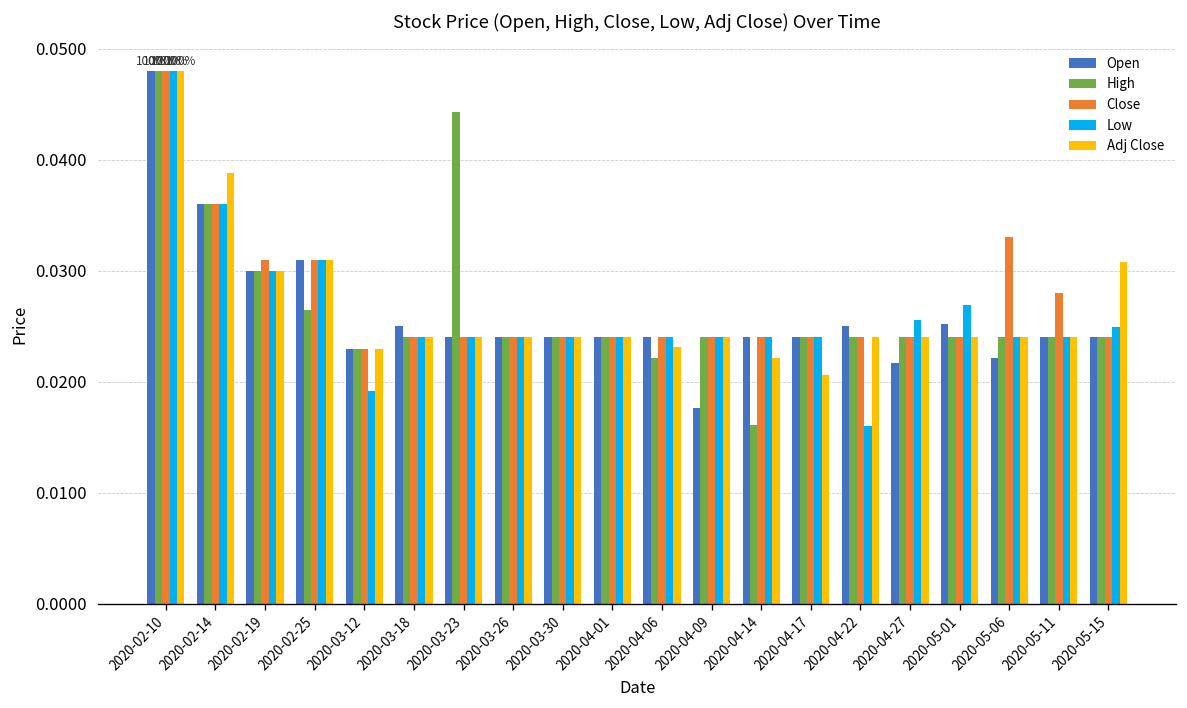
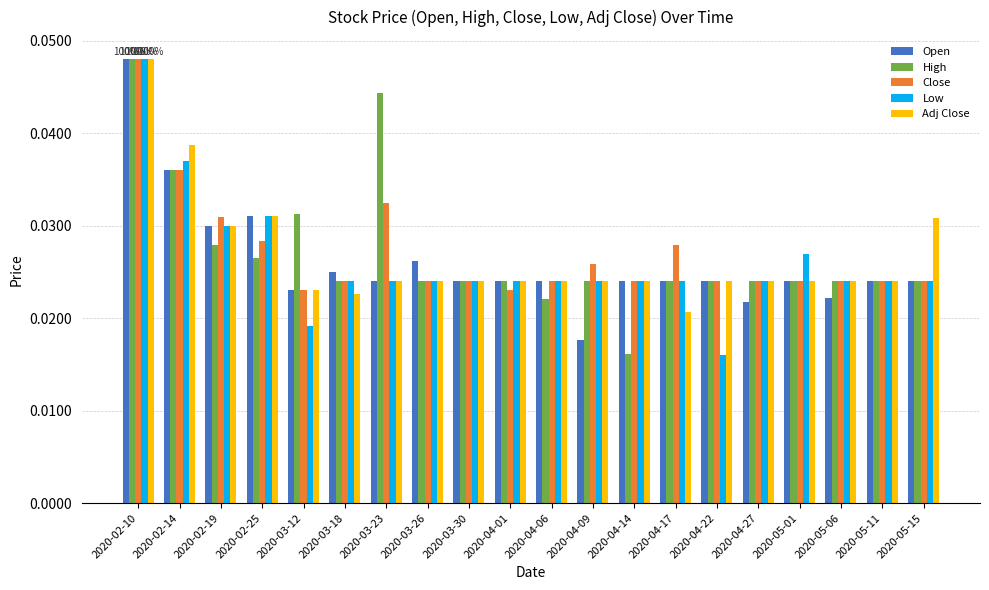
Low, 2020-02-14: 0.036 -> 0.037
High, 2020-02-19: 0.030 -> 0.028
Close, 2020-02-25: 0.031 -> 0.028
High, 2020-03-12: 0.023 -> 0.031
Adj Close, 2020-03-18: 0.024 -> 0.023
Close, 2020-03-23: 0.024 -> 0.032
Open, 2020-03-26: 0.024 -> 0.026
Close, 2020-04-01: 0.024 -> 0.023
Adj Close, 2020-04-06: 0.023 -> 0.024
Close, 2020-04-09: 0.024 -> 0.026
Adj Close, 2020-04-14: 0.022 -> 0.024
Close, 2020-04-17: 0.024 -> 0.028
Open, 2020-04-22: 0.025 -> 0.024
Low, 2020-04-27: 0.026 -> 0.024
Open, 2020-05-01: 0.025 -> 0.024
Close, 2020-05-06: 0.033 -> 0.024
Close, 2020-05-11: 0.028 -> 0.024
Low, 2020-05-15: 0.025 -> 0.024
